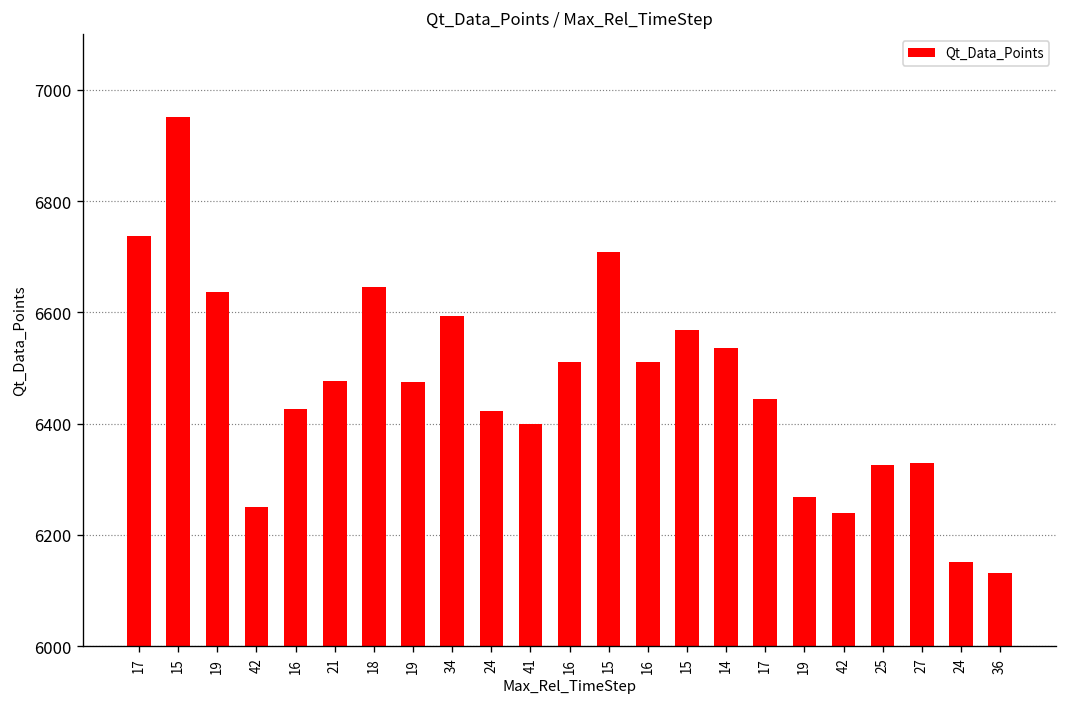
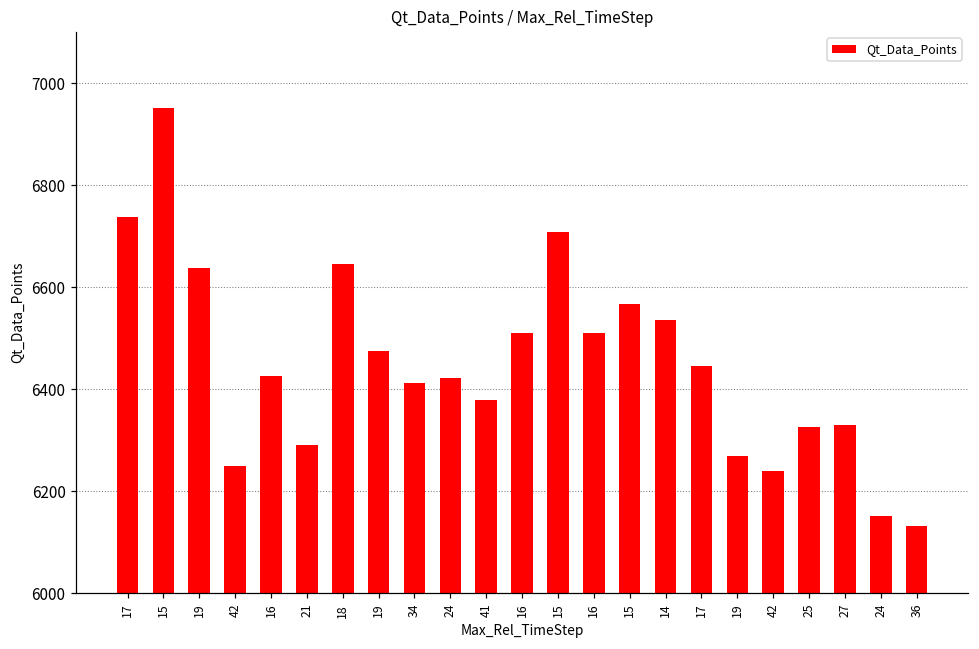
21: 6480 -> 6290
34: 6590 -> 6410
41: 6400 -> 6380
